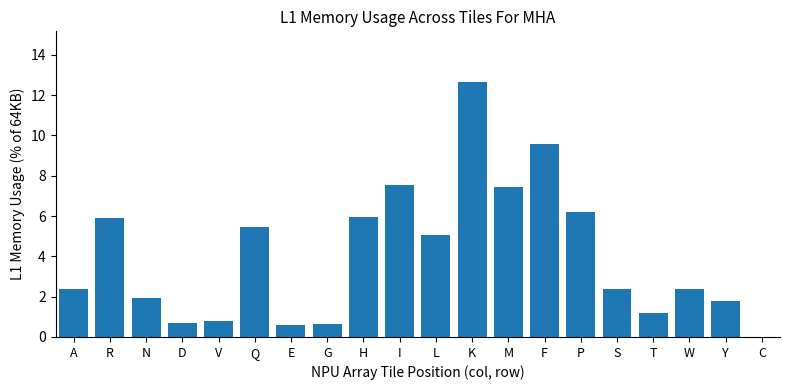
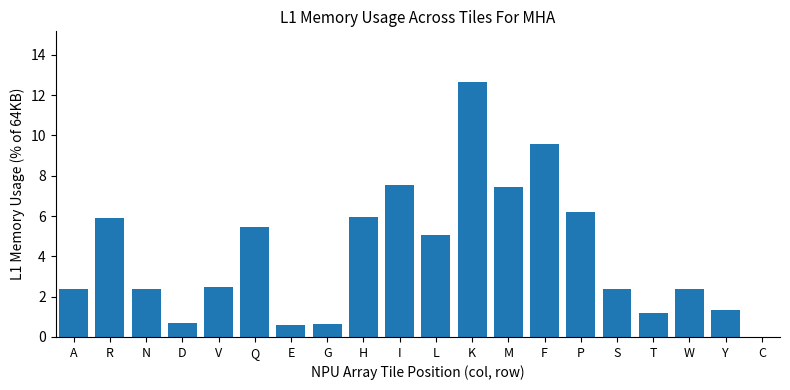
N: 1.9 -> 2.4
V: 0.8 -> 2.5
Y: 1.8 -> 1.3
